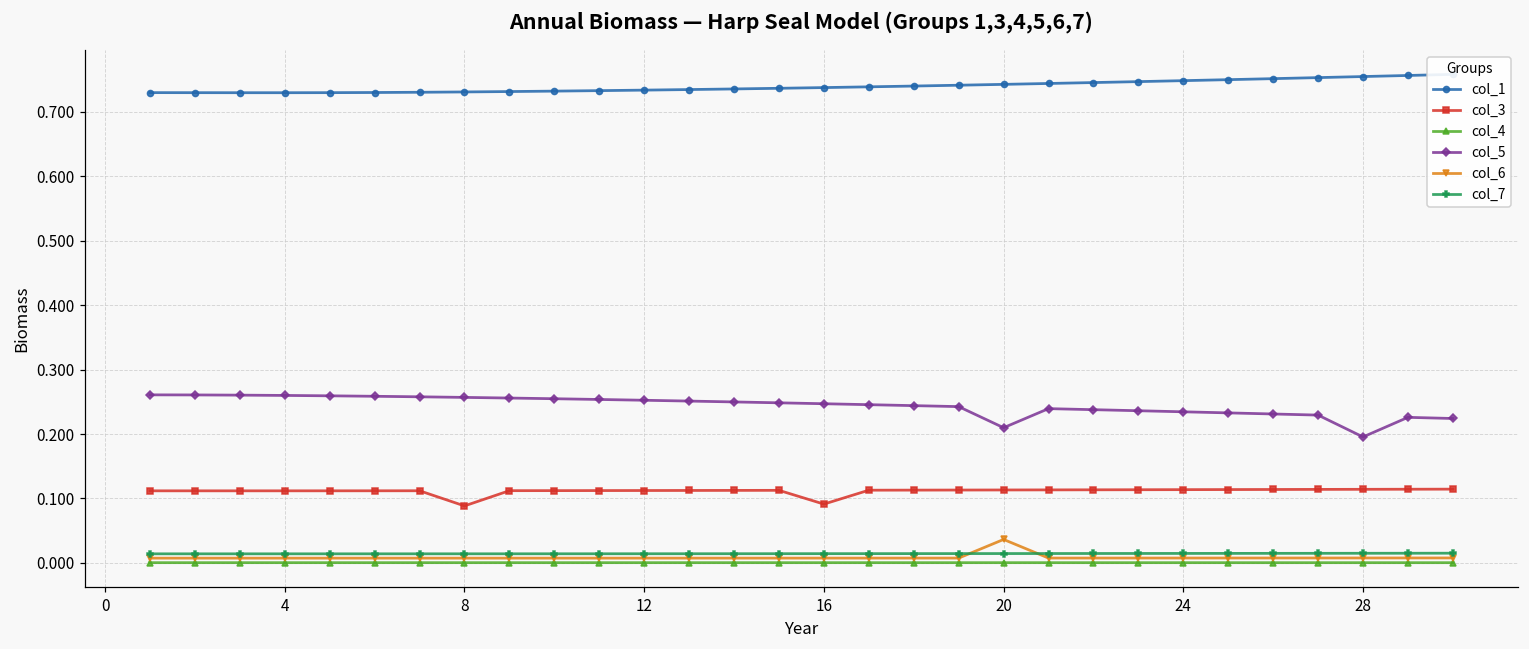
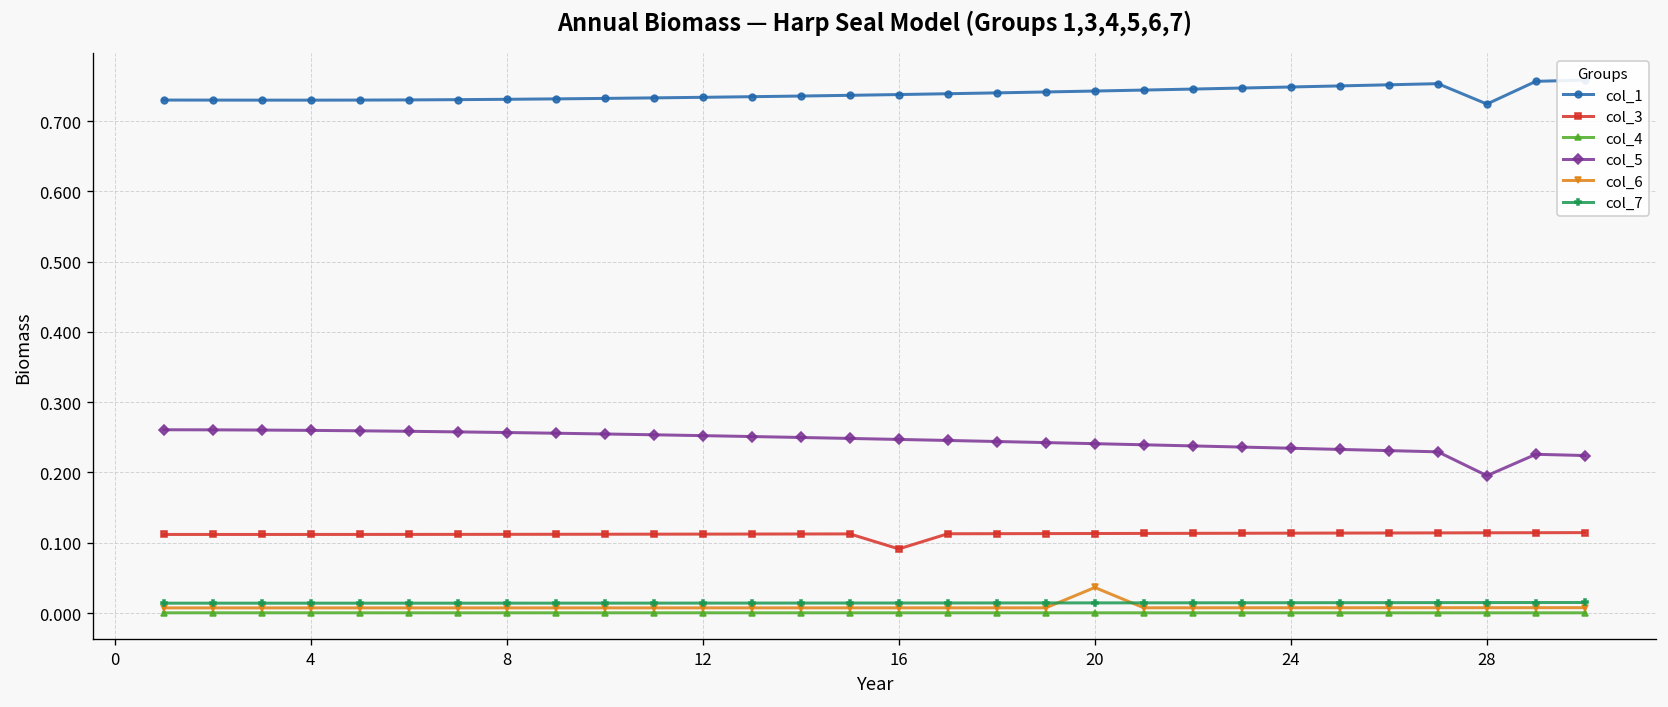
col_3, 8: 0.09 -> 0.11
col_5, 20: 0.21 -> 0.24
col_1, 28: 0.75 -> 0.72
